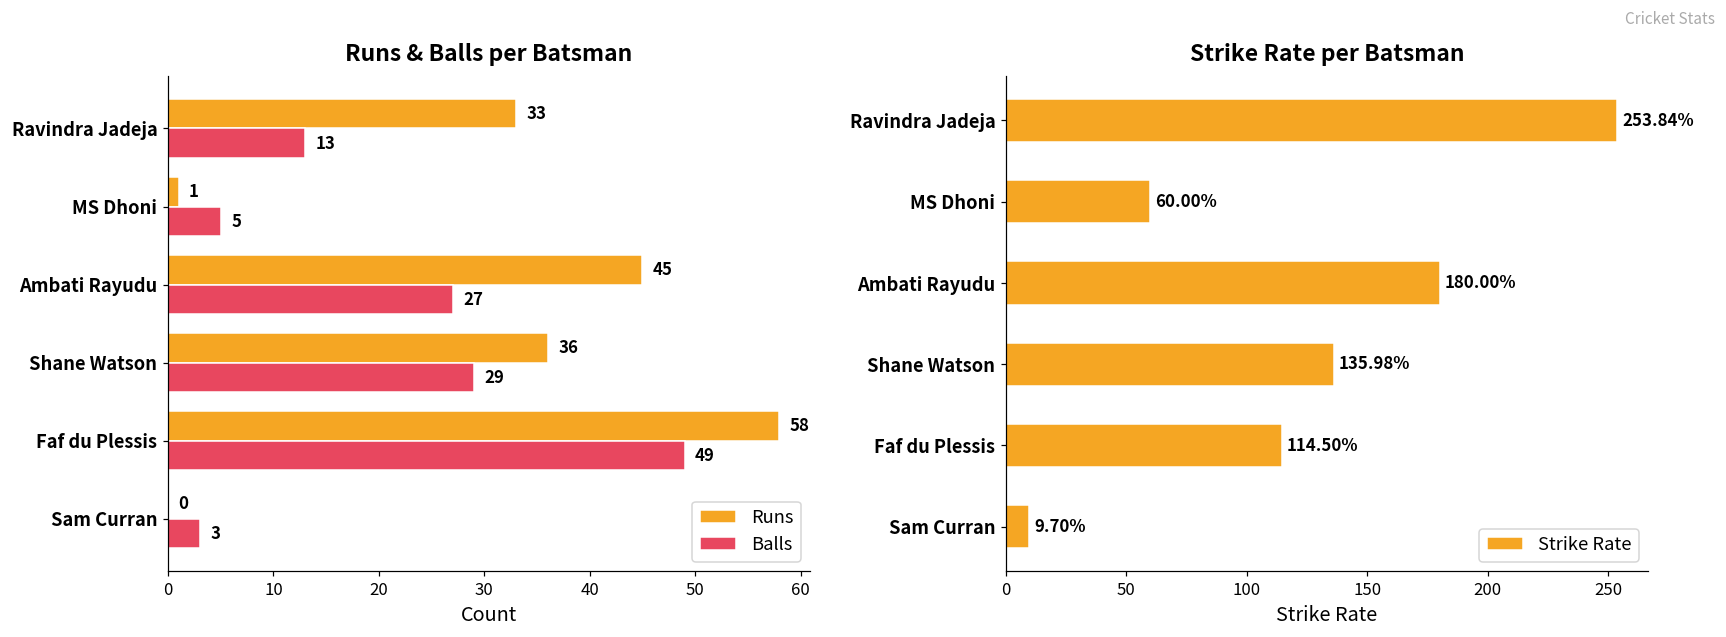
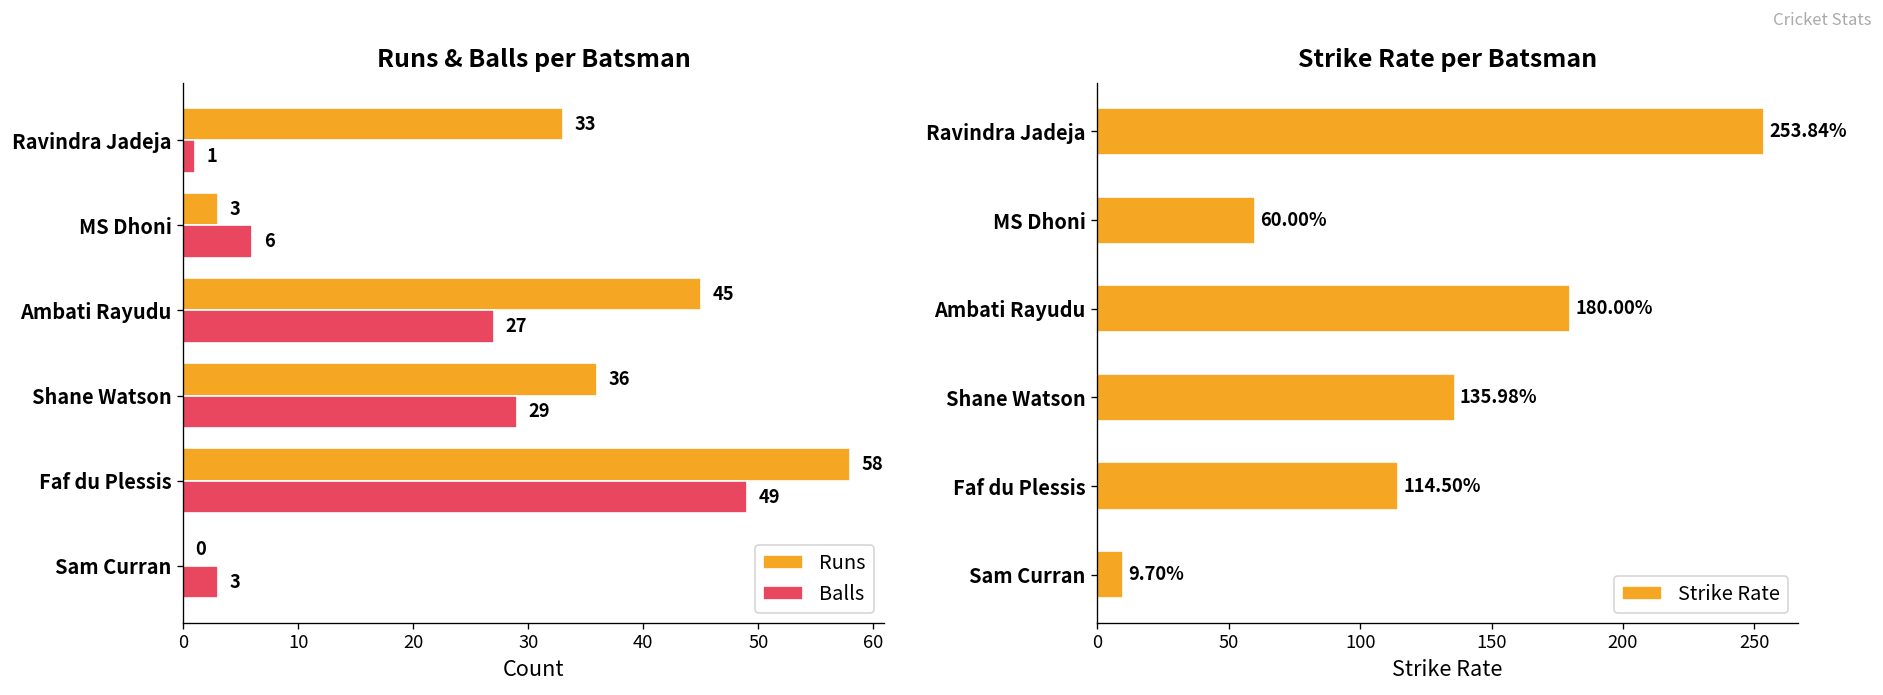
Runs & Balls per Batsman, Balls, Ravindra Jadeja: 13 -> 1
Runs & Balls per Batsman, Runs, MS Dhoni: 1 -> 3
Runs & Balls per Batsman, Balls, MS Dhoni: 5 -> 6
